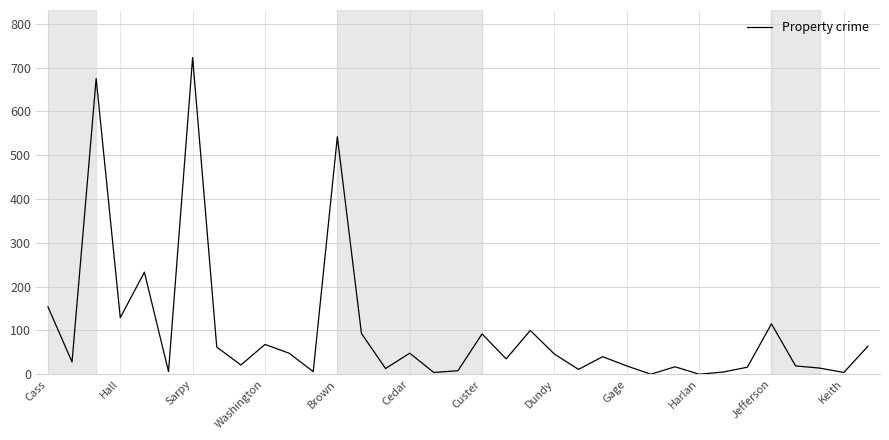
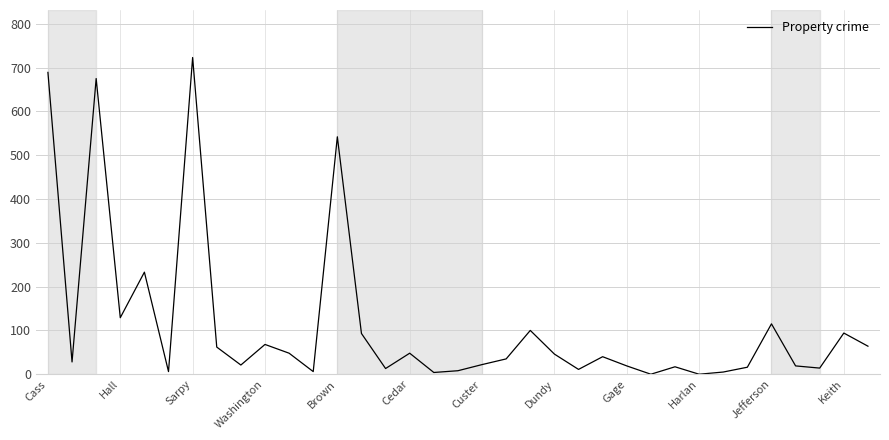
Cass: 150 -> 690
Custer: 90 -> 20
Keith: 0 -> 90
